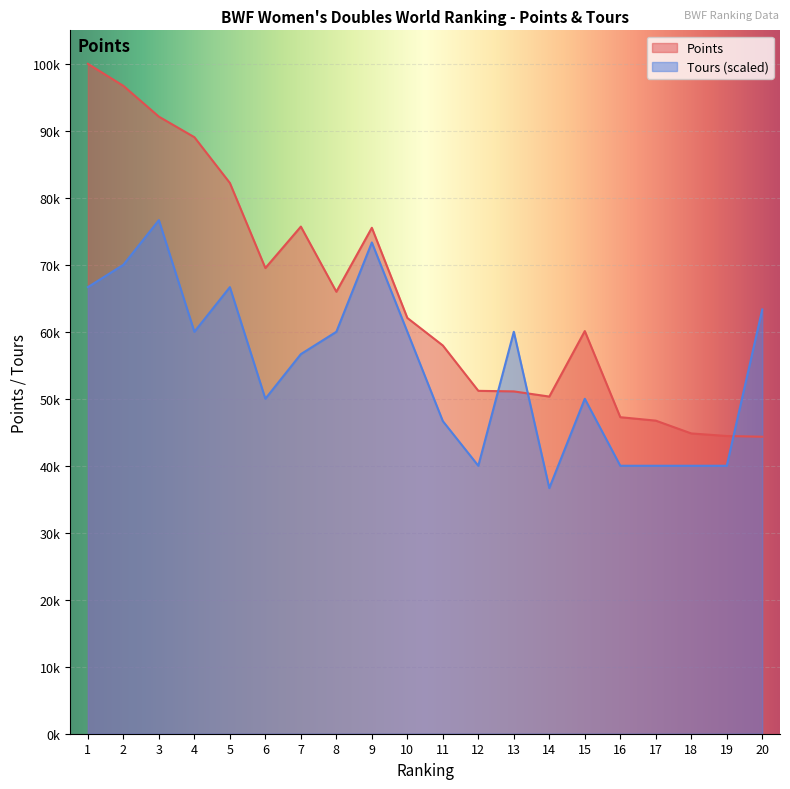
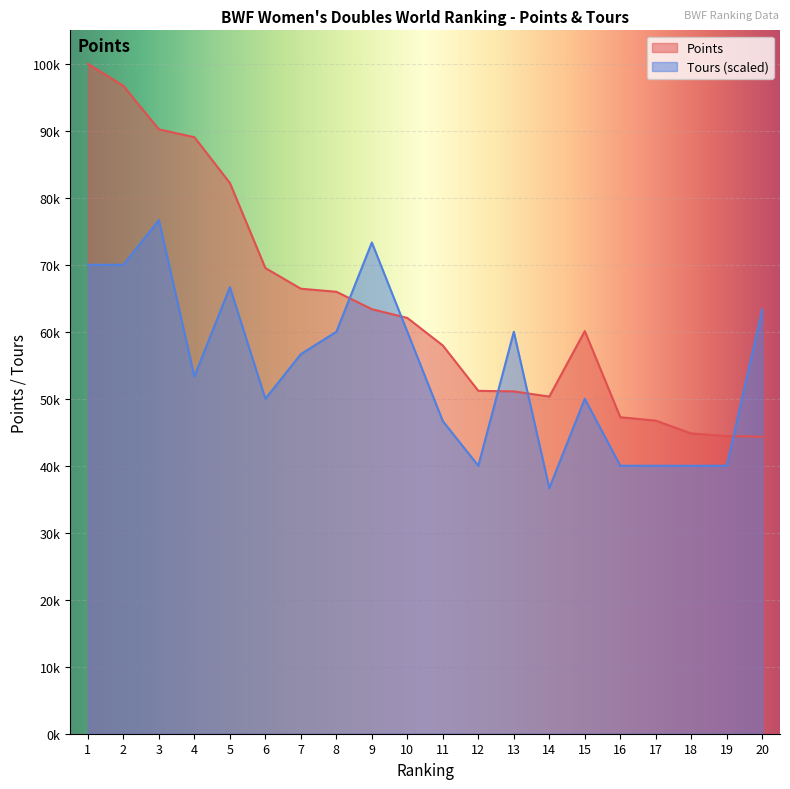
Tours (scaled), 1: 66000 -> 70000
Points, 3: 92000 -> 90000
Tours (scaled), 4: 60000 -> 53000
Points, 7: 75000 -> 66000
Points, 9: 75000 -> 63000
